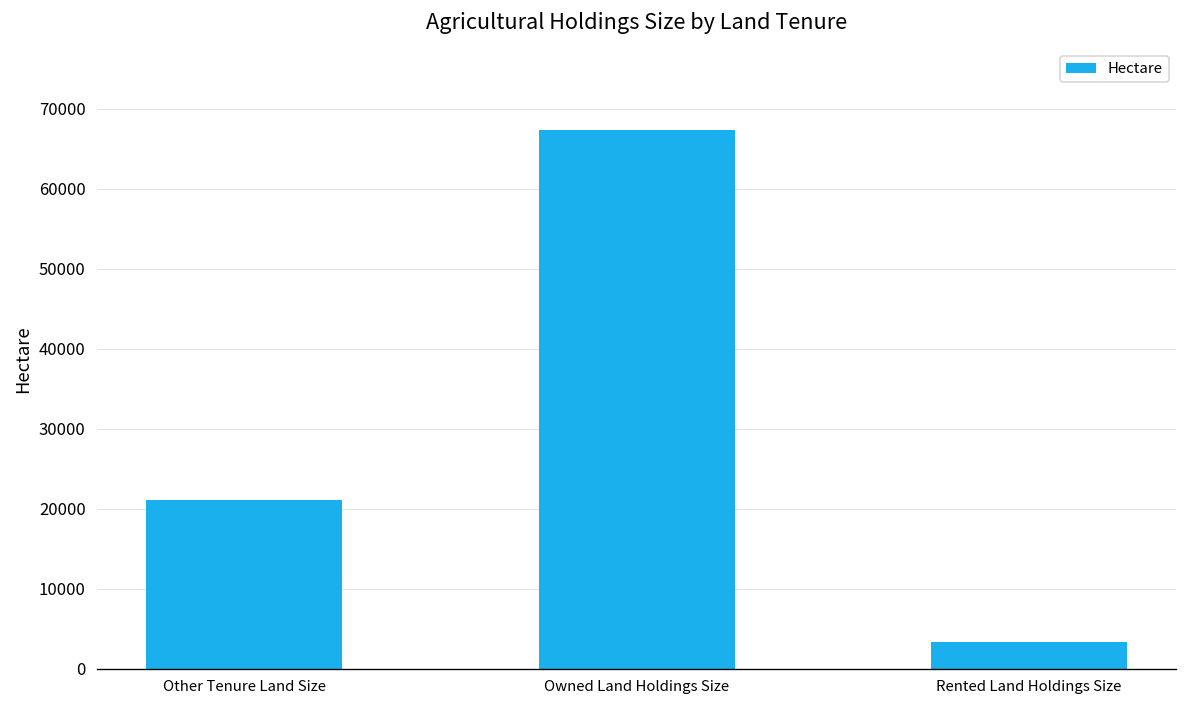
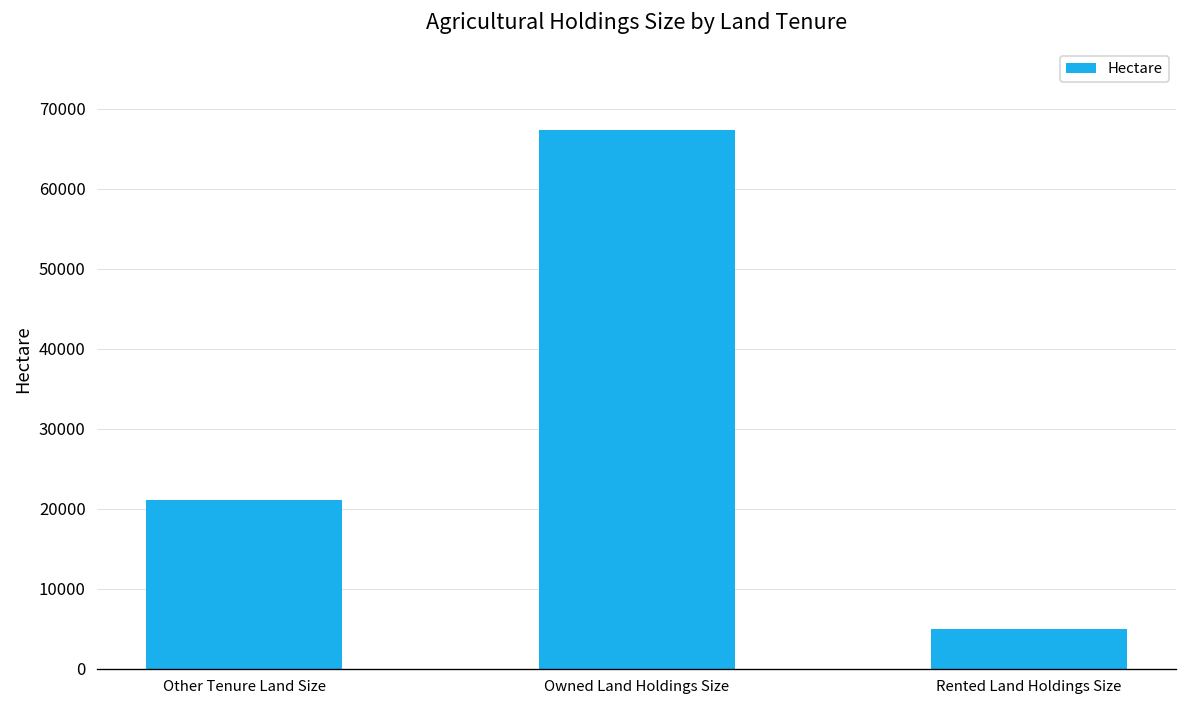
Rented Land Holdings Size: 3000 -> 5000
